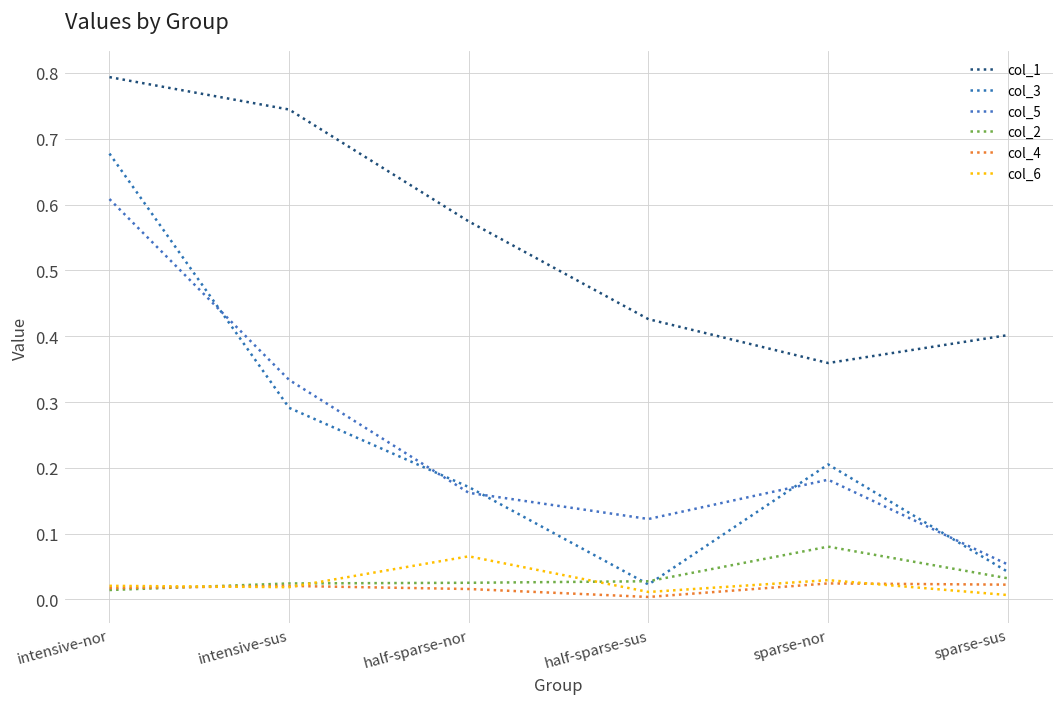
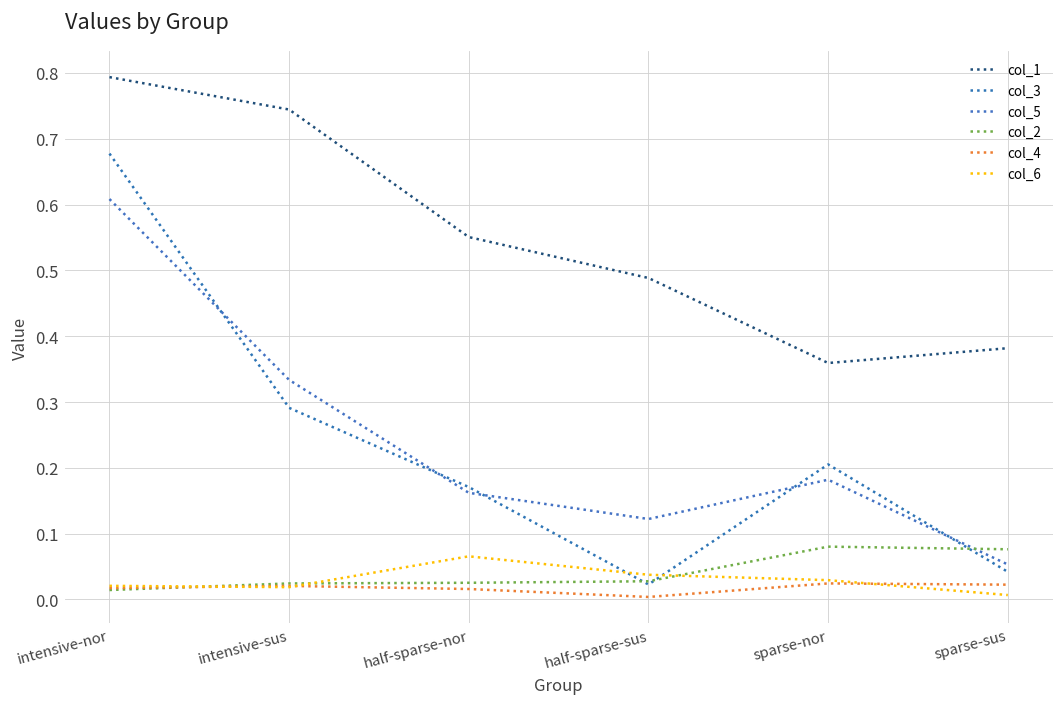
col_1, half-sparse-nor: 0.57 -> 0.55
col_1, half-sparse-sus: 0.43 -> 0.49
col_6, half-sparse-sus: 0.01 -> 0.04
col_1, sparse-sus: 0.40 -> 0.38
col_2, sparse-sus: 0.03 -> 0.08
